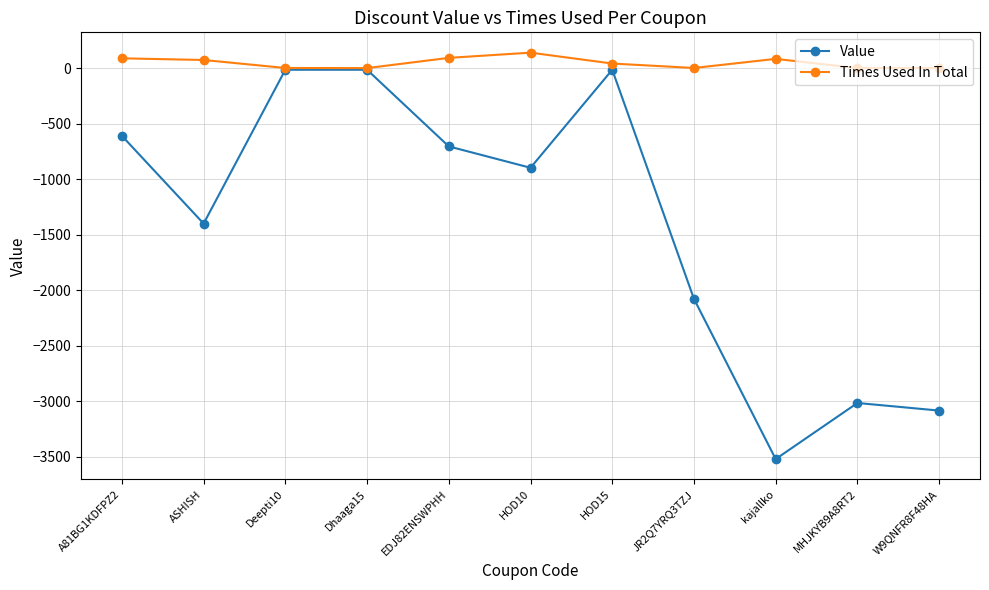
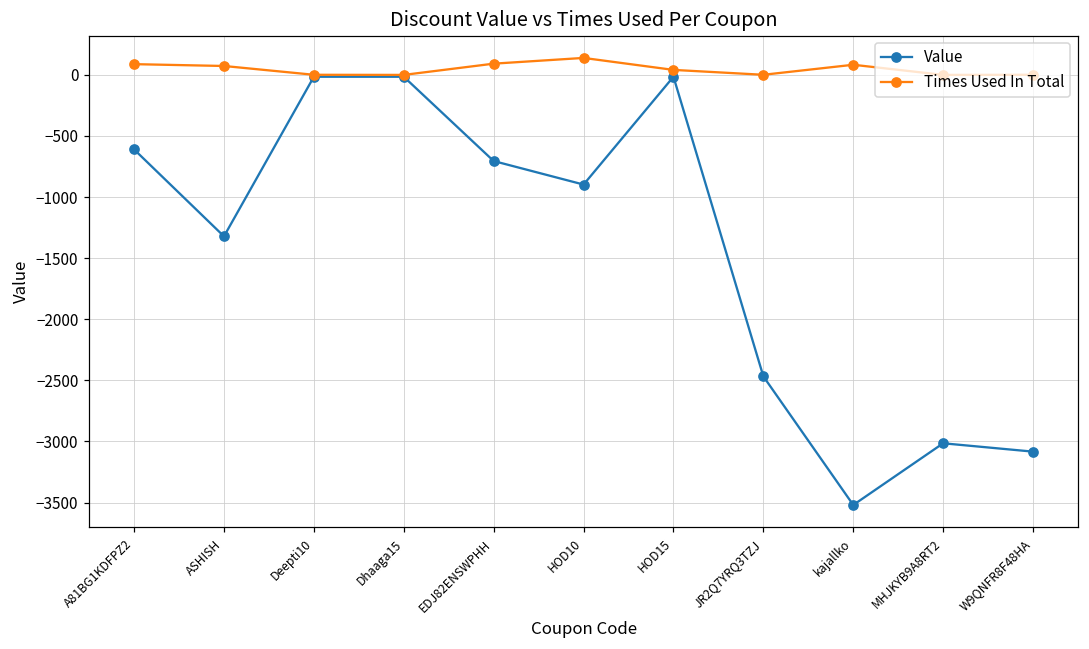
Value, ASHISH: -1400 -> -1320
Value, JR2Q7YRQ3TZJ: -2080 -> -2470
